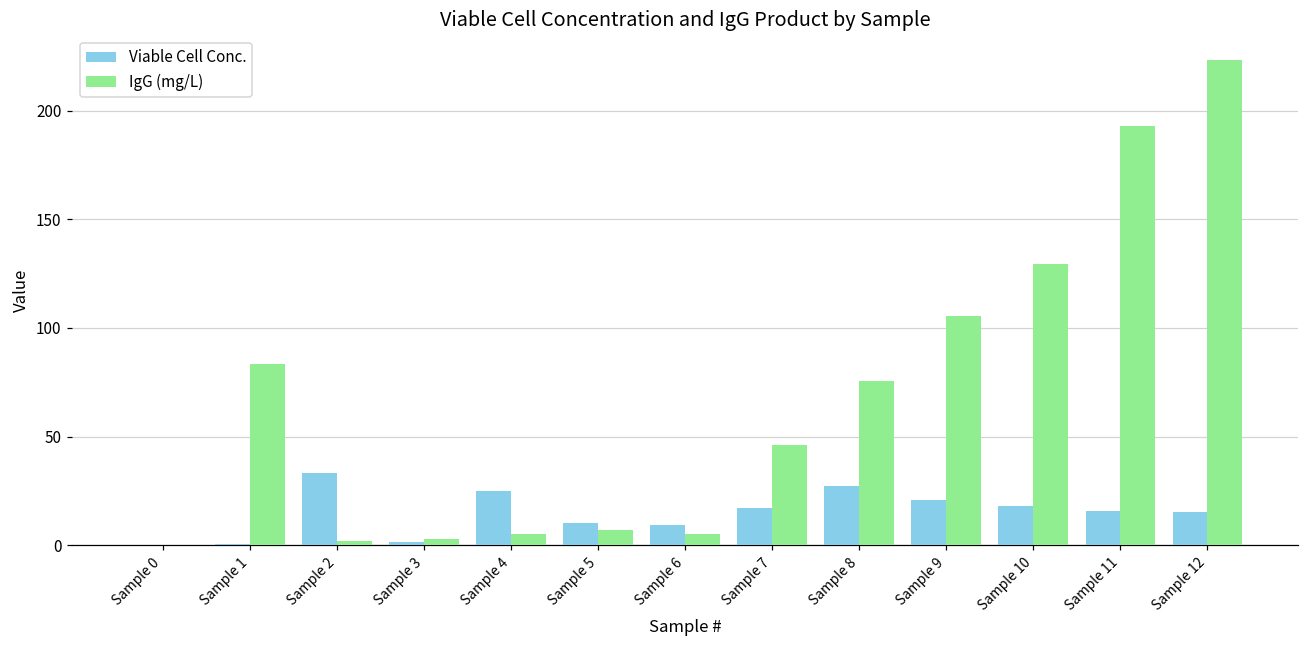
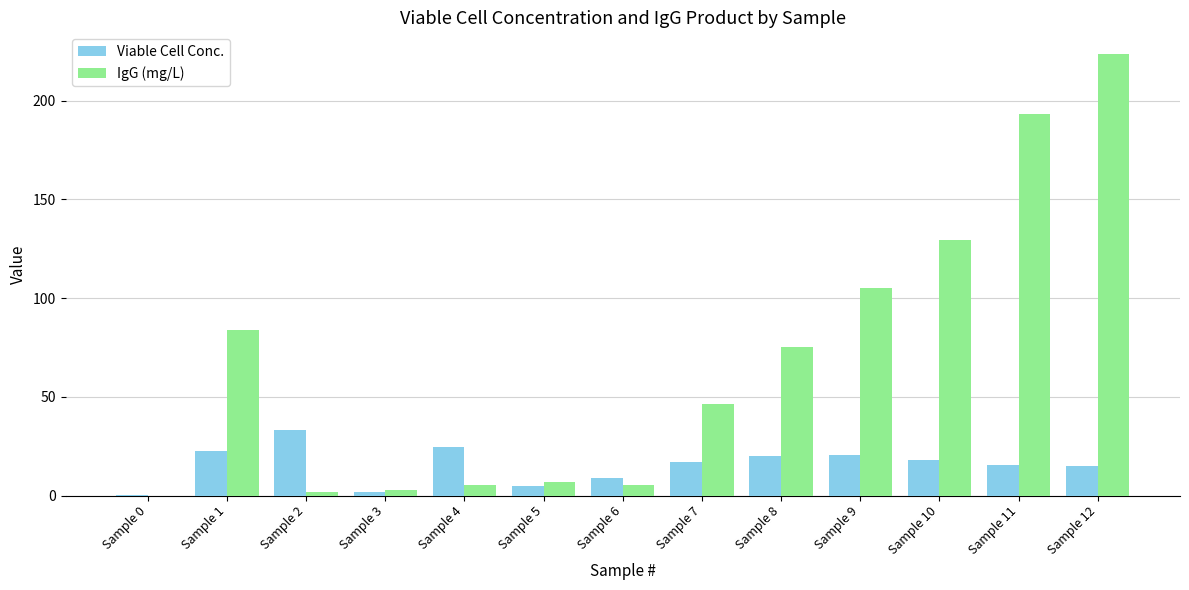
Viable Cell Conc., Sample 1: 1 -> 23
Viable Cell Conc., Sample 5: 10 -> 5
Viable Cell Conc., Sample 8: 27 -> 20
